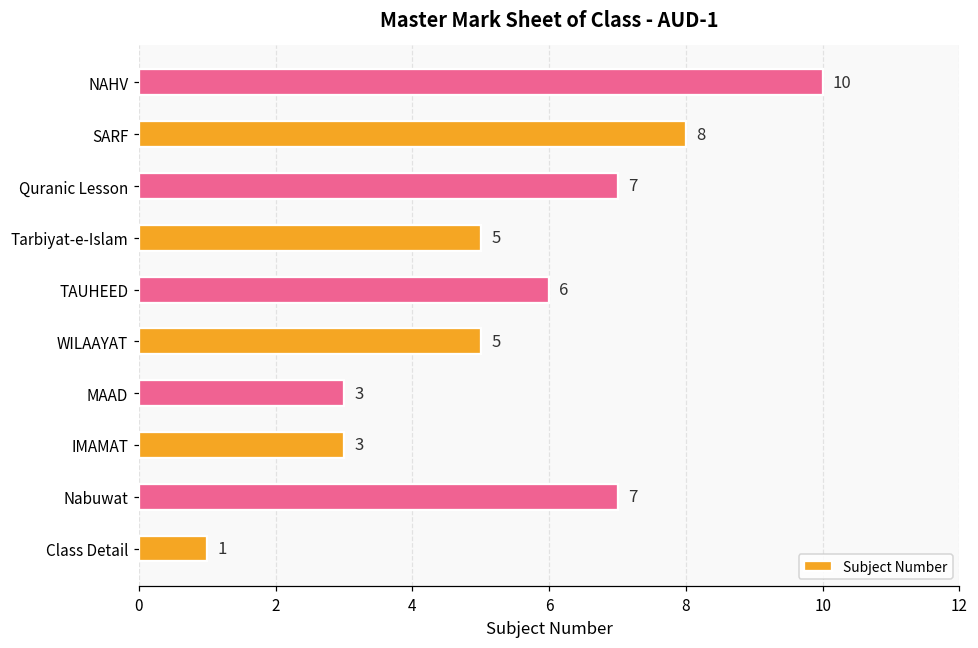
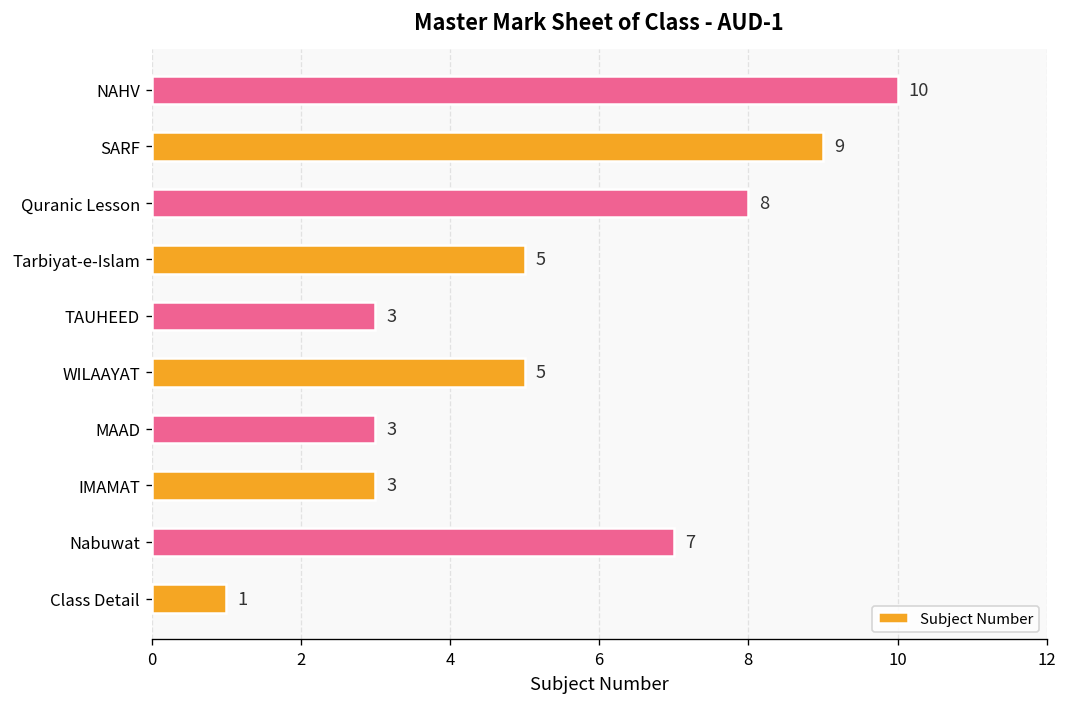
SARF: 8 -> 9
Quranic Lesson: 7 -> 8
TAUHEED: 6 -> 3
